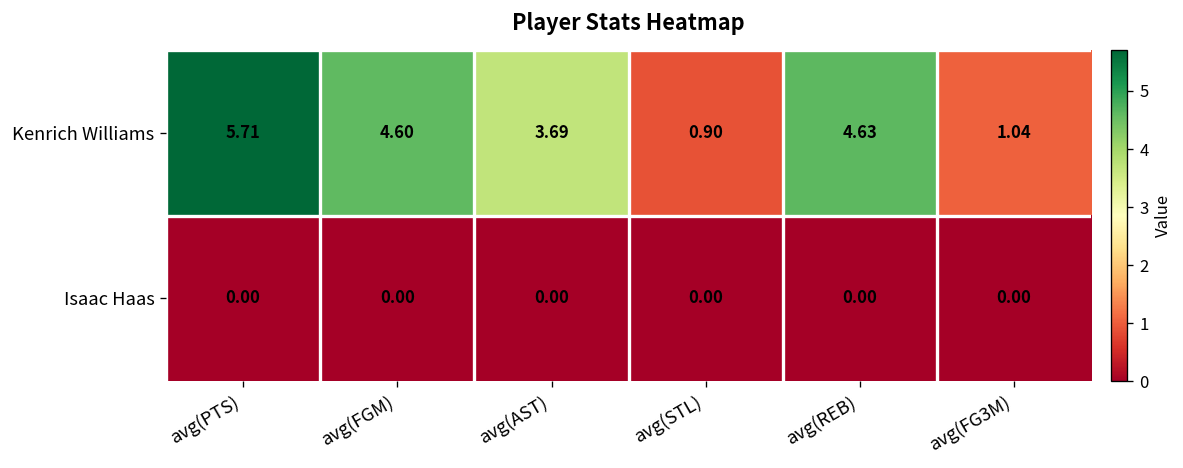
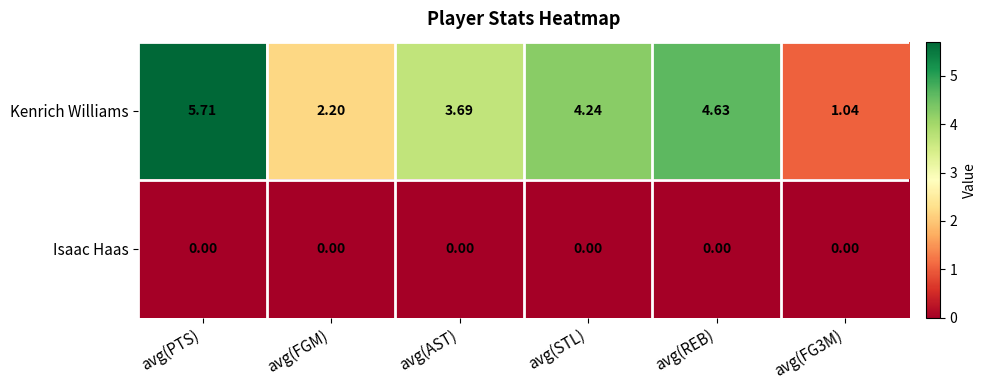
Kenrich Williams, avg(FGM): 4.60 -> 2.20
Kenrich Williams, avg(STL): 0.90 -> 4.24
